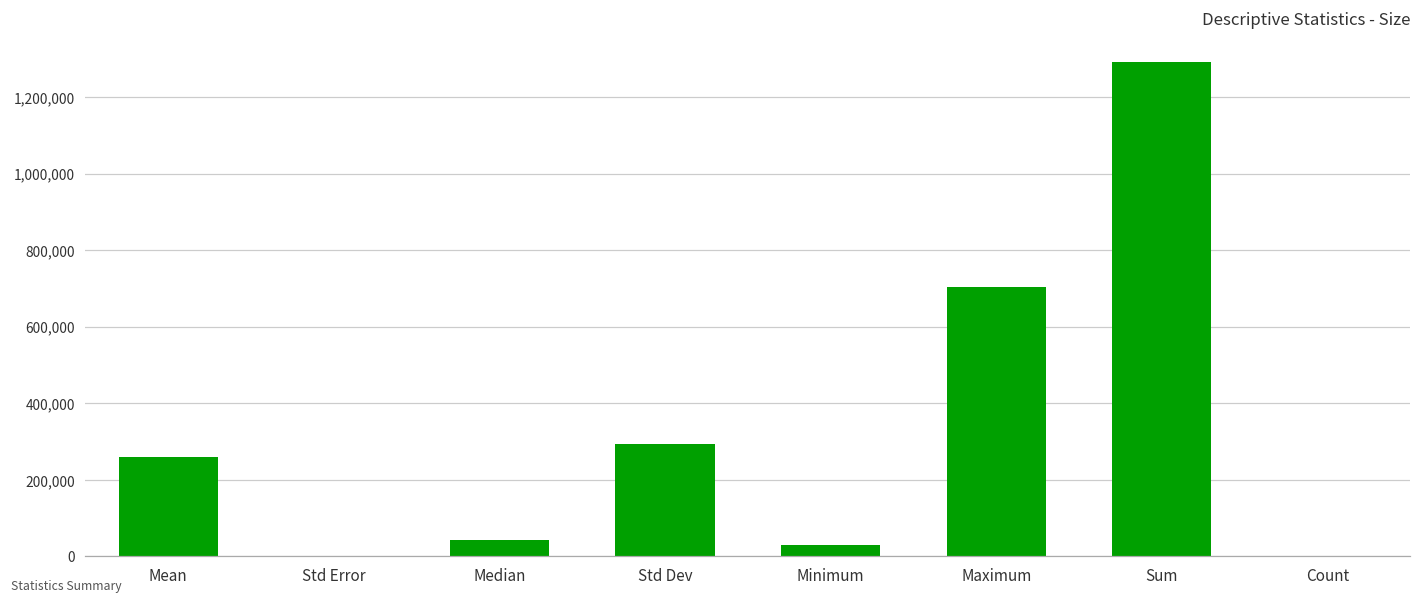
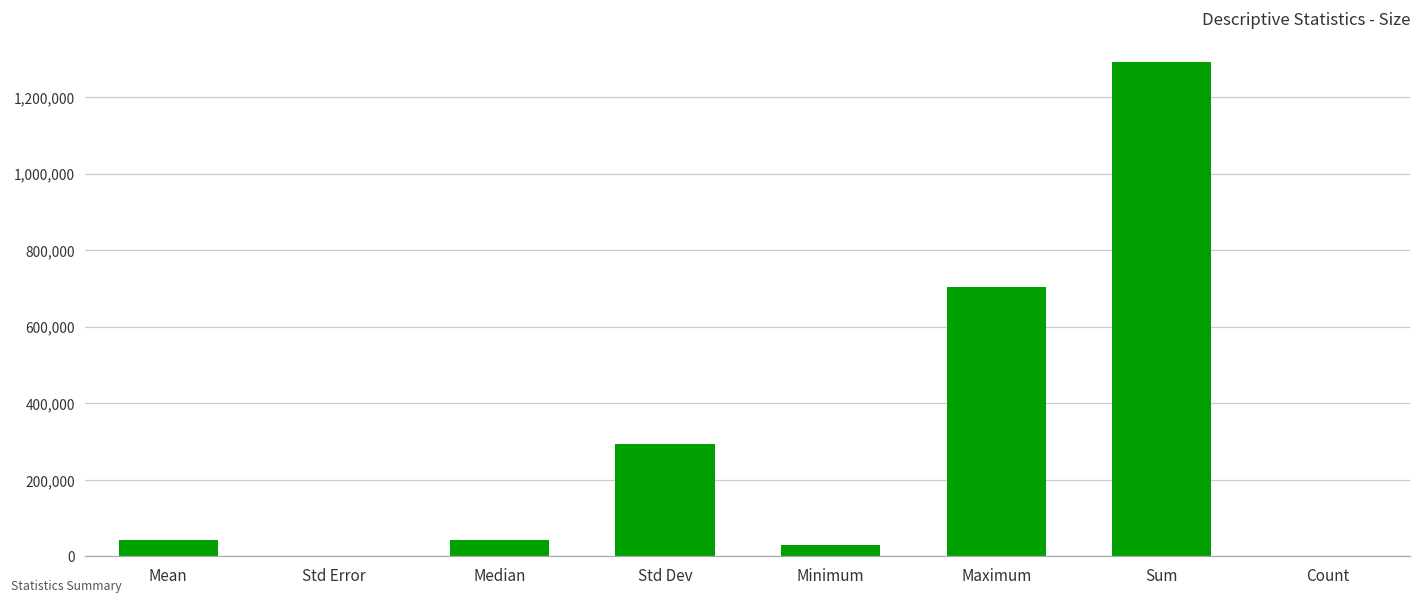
Mean: 260,000 -> 40,000
